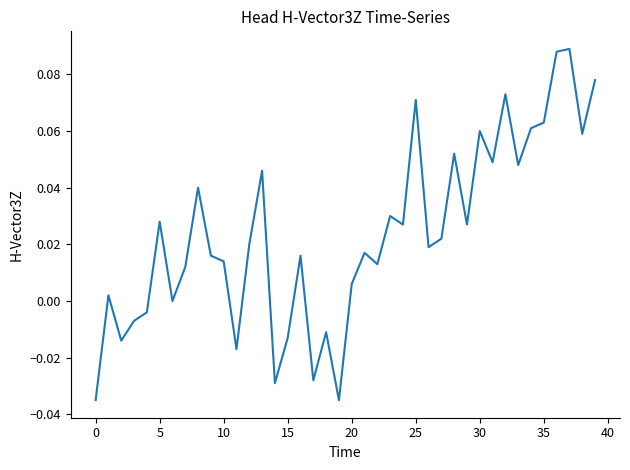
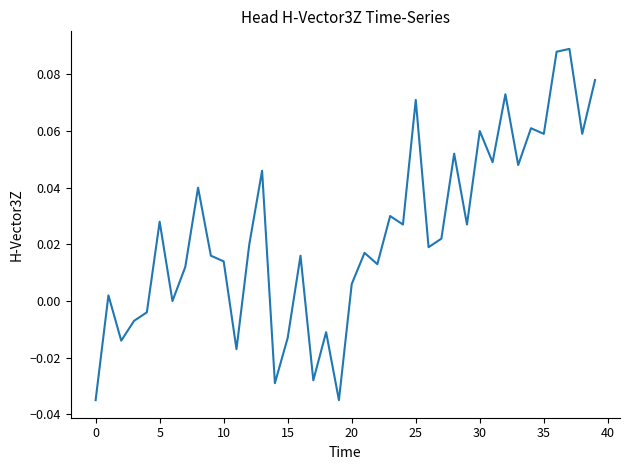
35: 0.063 -> 0.059
